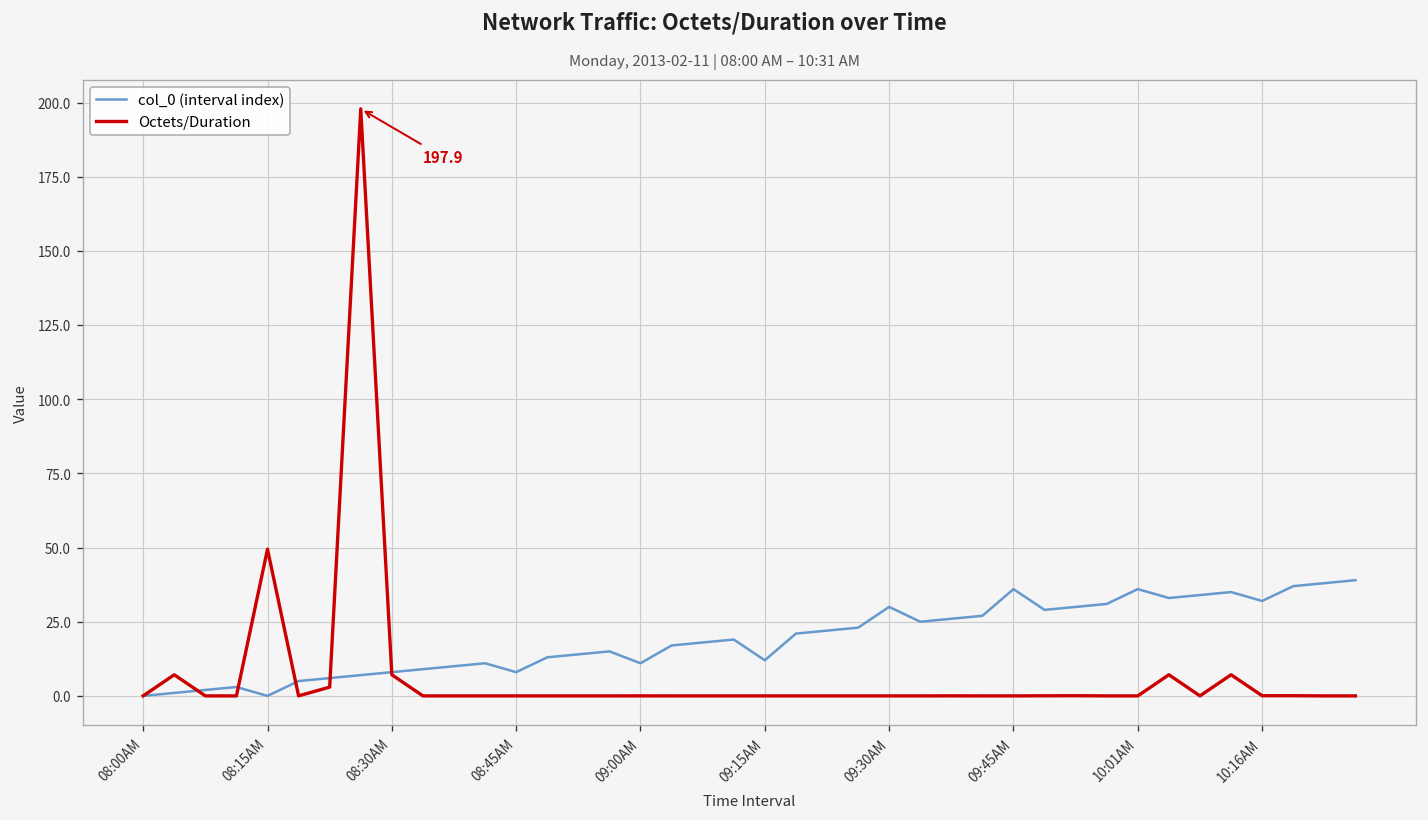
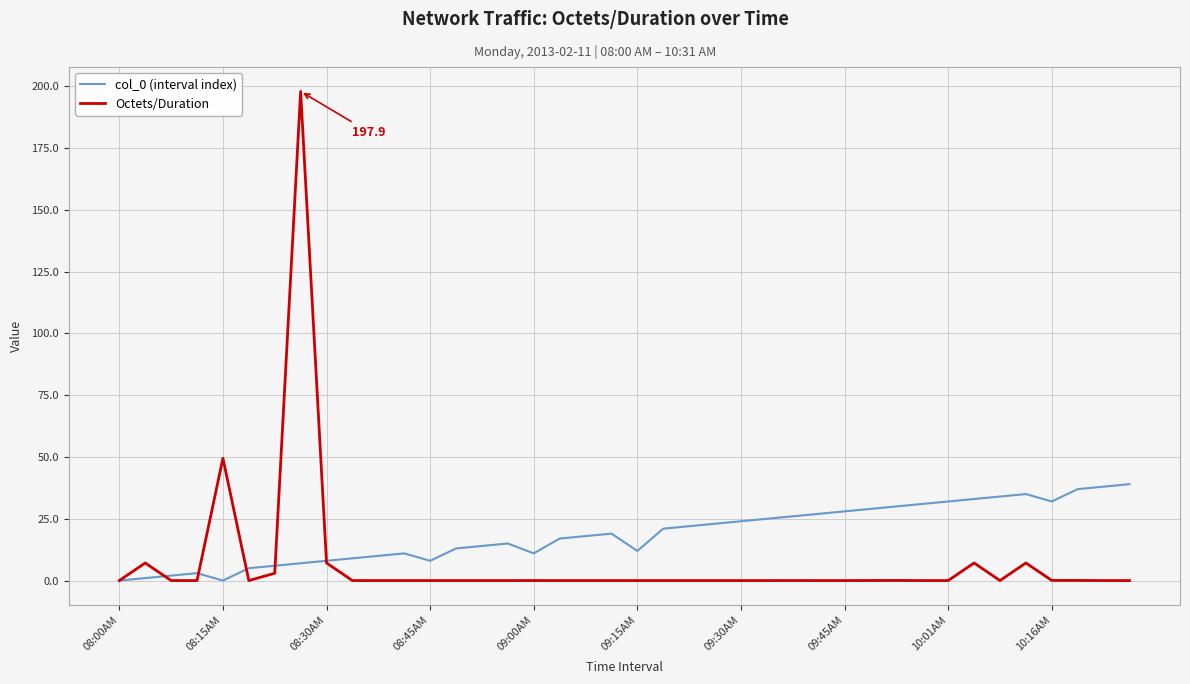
col_0 (interval index), 09:30AM: 30 -> 24
col_0 (interval index), 09:45AM: 36 -> 28
col_0 (interval index), 10:01AM: 36 -> 32
